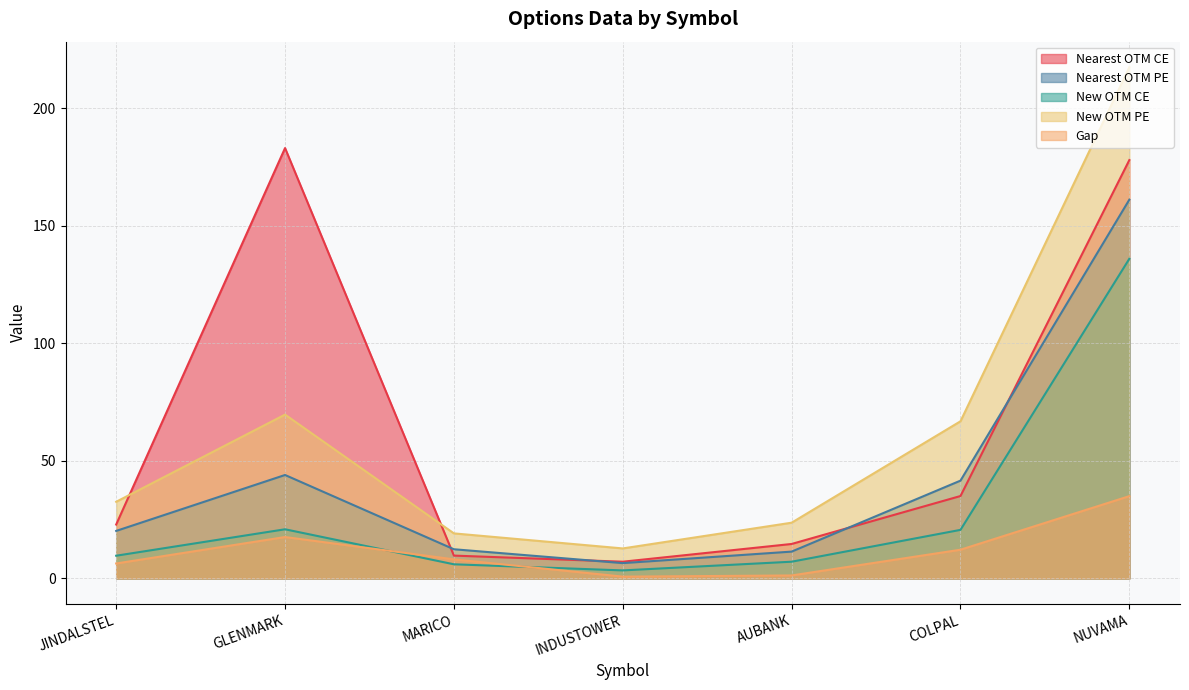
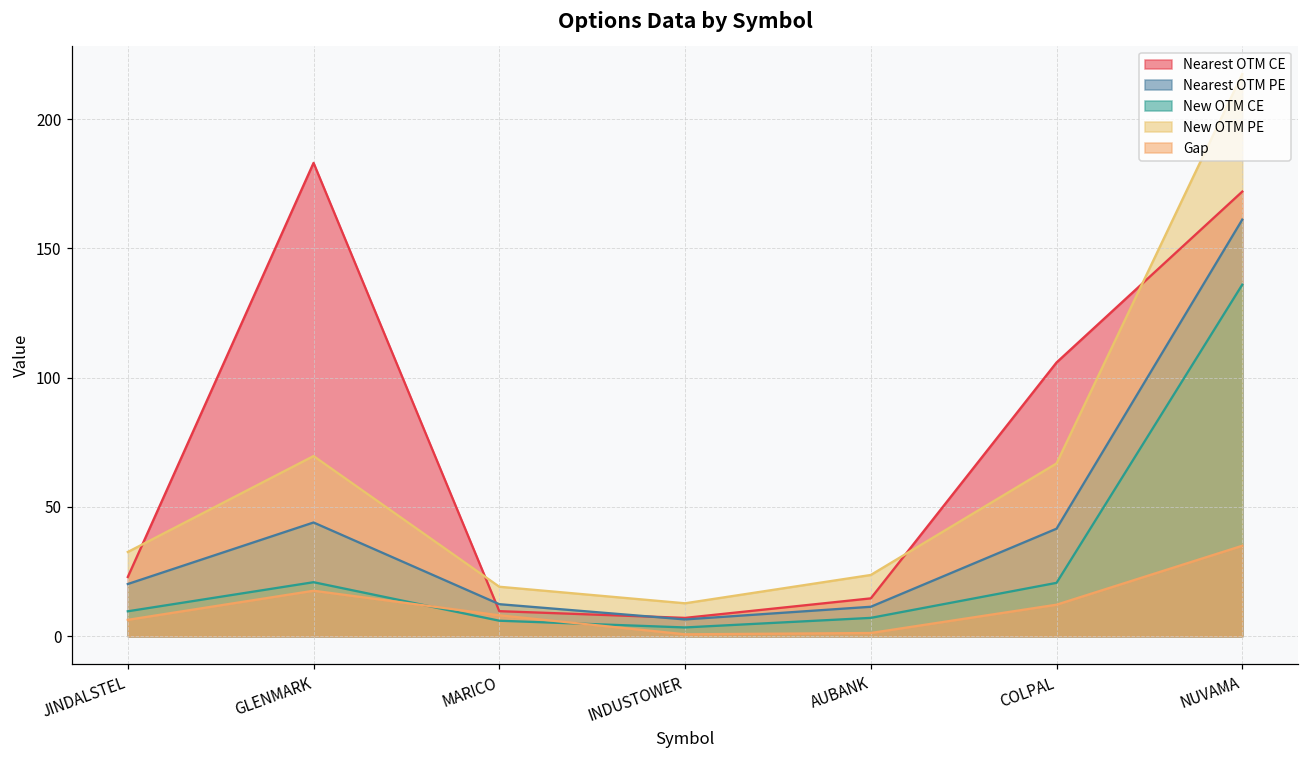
Nearest OTM CE, COLPAL: 35 -> 106
Nearest OTM CE, NUVAMA: 178 -> 172
